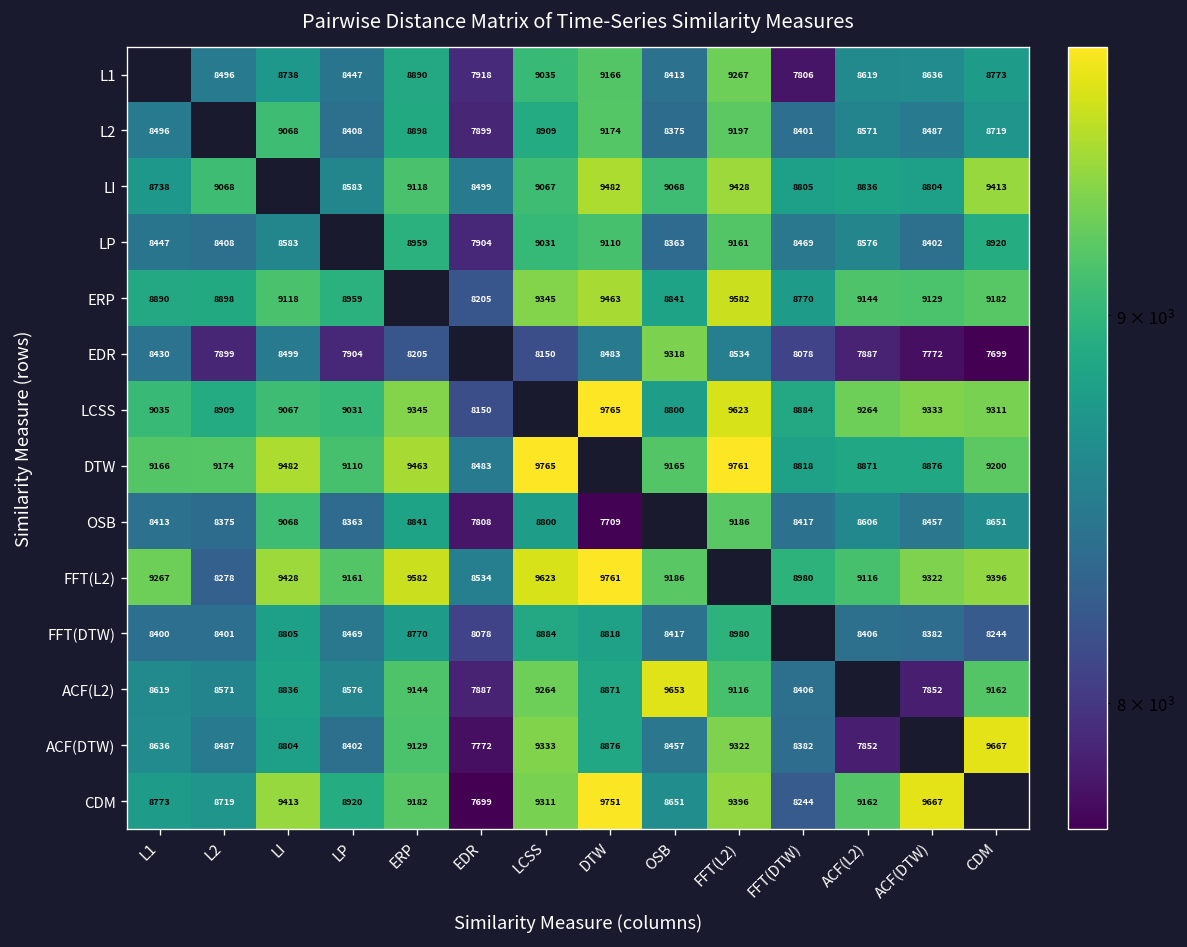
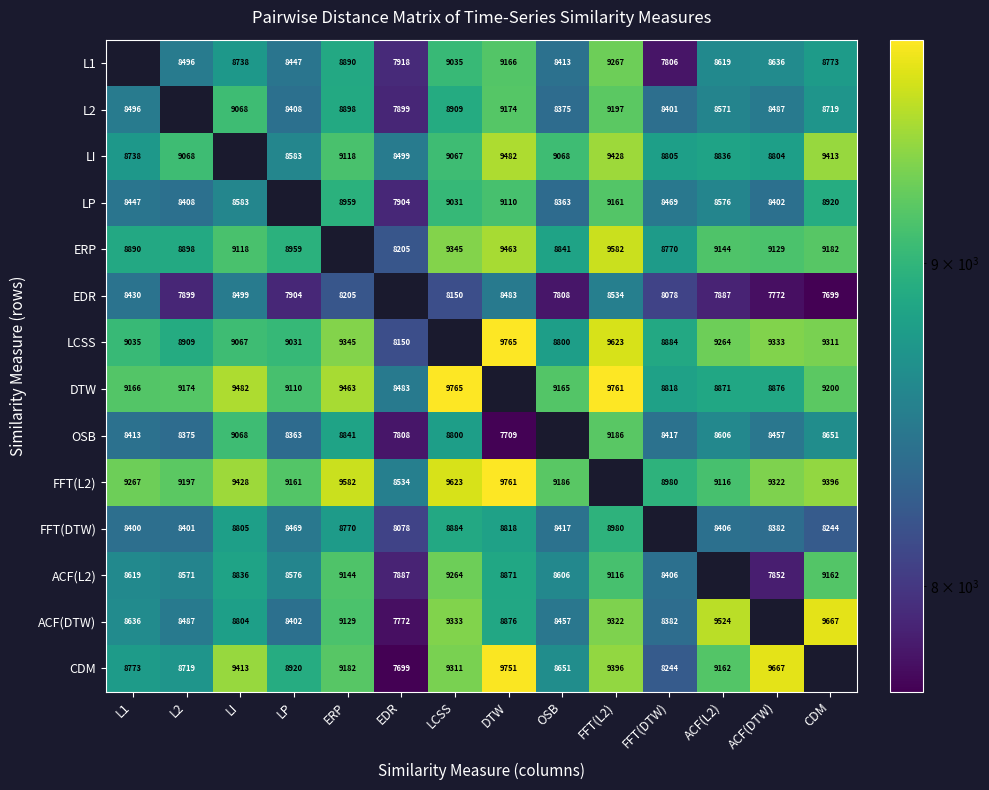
EDR, OSB: 9318 -> 7808
FFT(L2), L2: 8278 -> 9197
ACF(L2), OSB: 9653 -> 8606
ACF(DTW), ACF(L2): 7852 -> 9524
